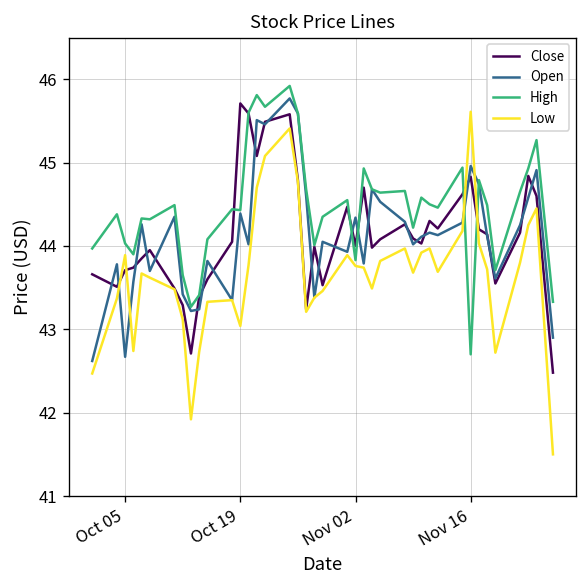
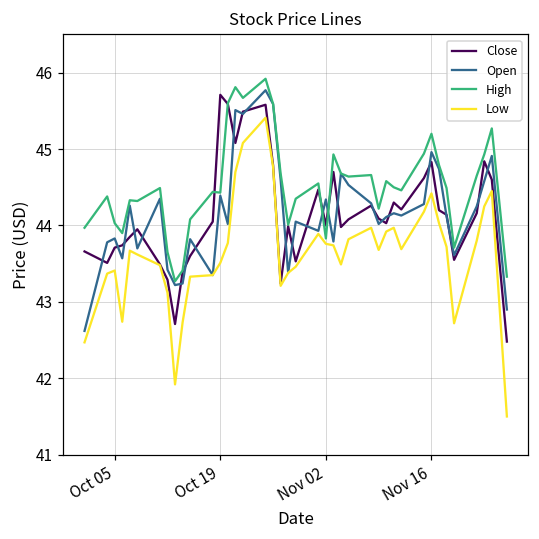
Open, Oct 05: 42.7 -> 43.8
Low, Oct 05: 43.9 -> 43.4
Low, Oct 19: 43.0 -> 43.5
High, Nov 16: 42.7 -> 45.2
Low, Nov 16: 45.6 -> 44.4
